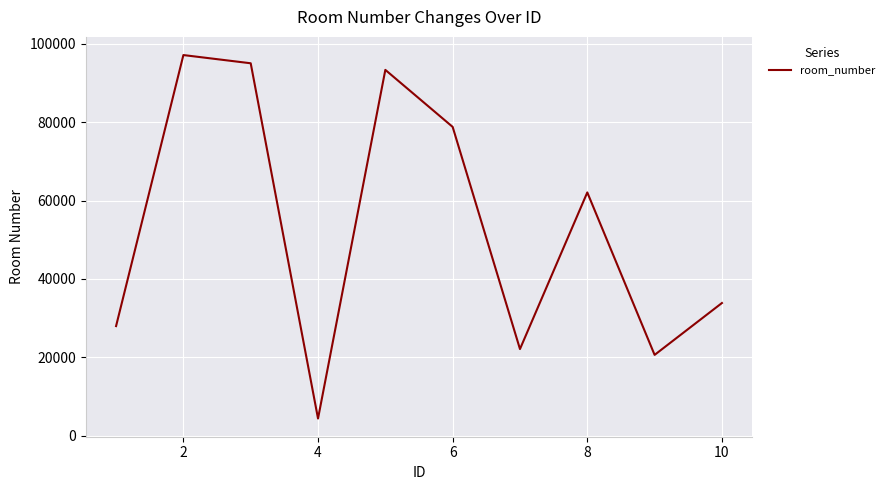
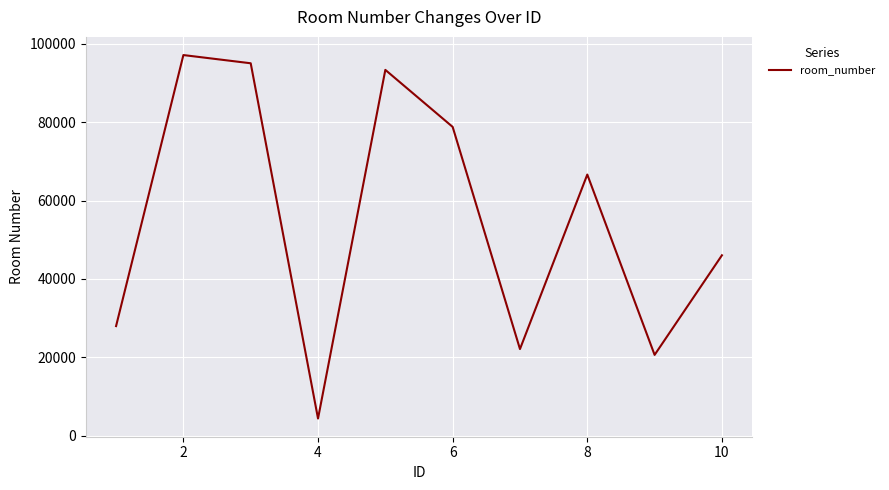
8: 62000 -> 67000
10: 34000 -> 46000
